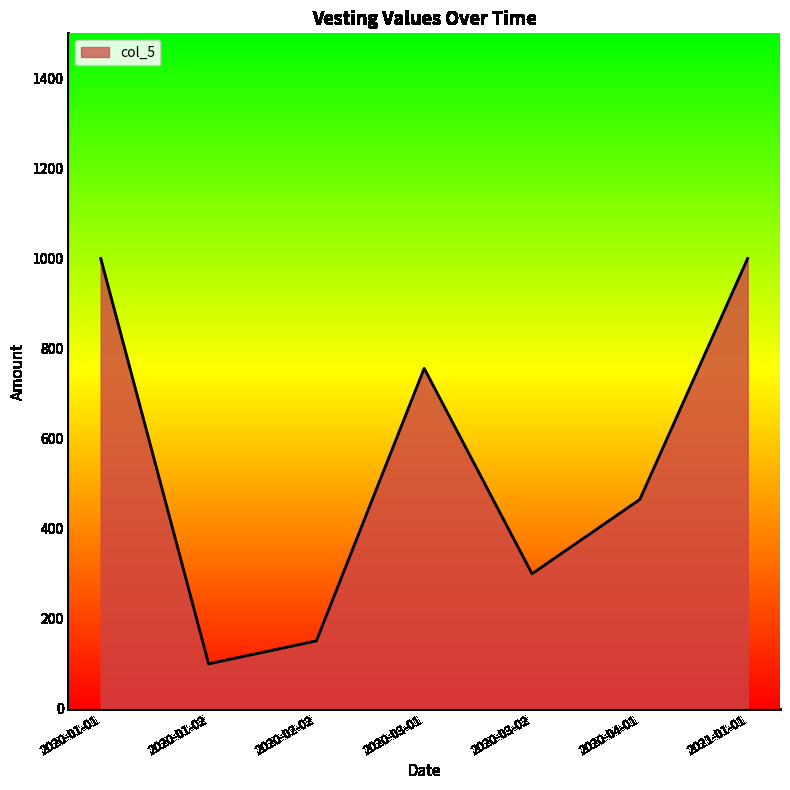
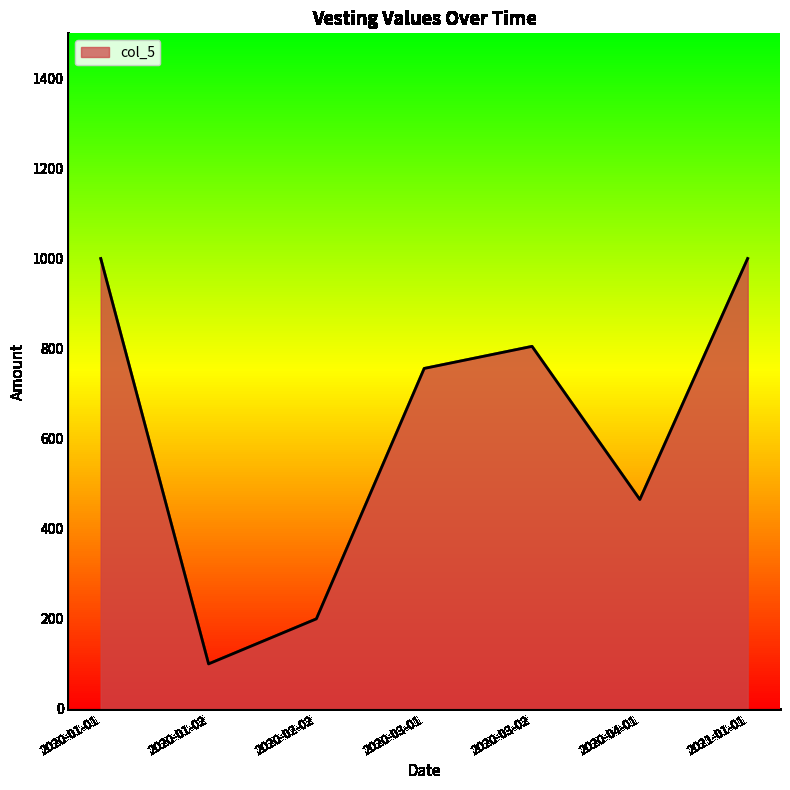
2020-02-02: 150 -> 200
2020-03-02: 300 -> 810
